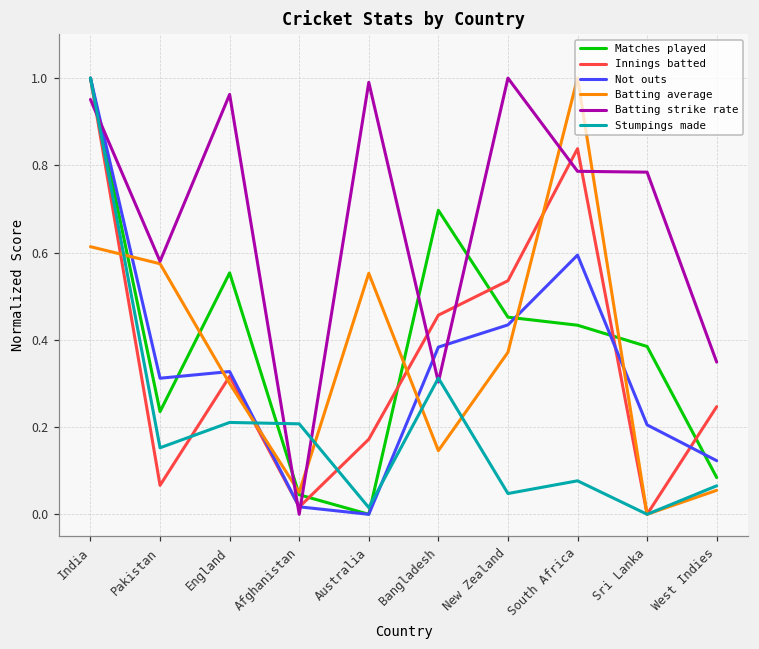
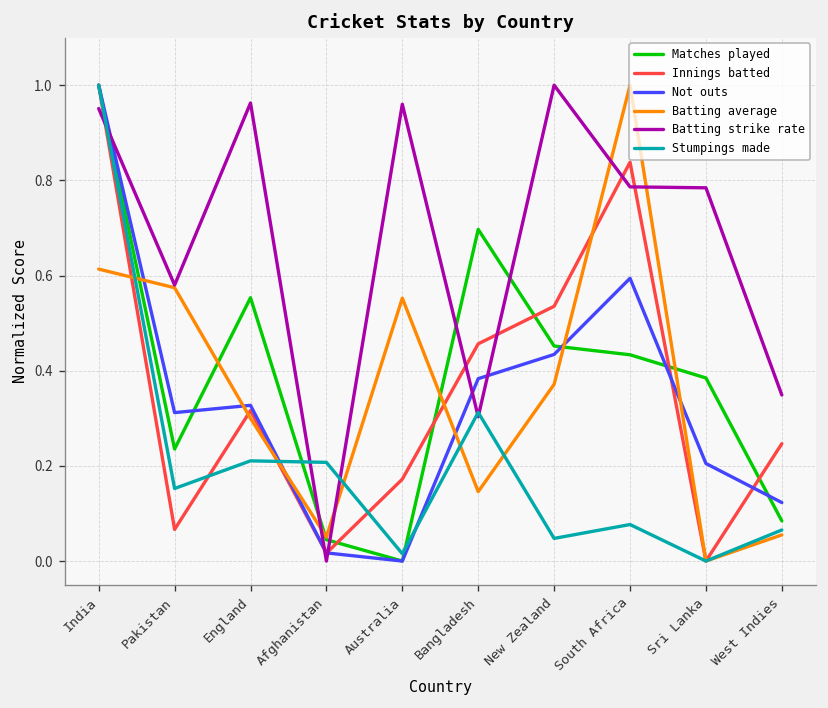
Batting strike rate, Australia: 0.99 -> 0.96
